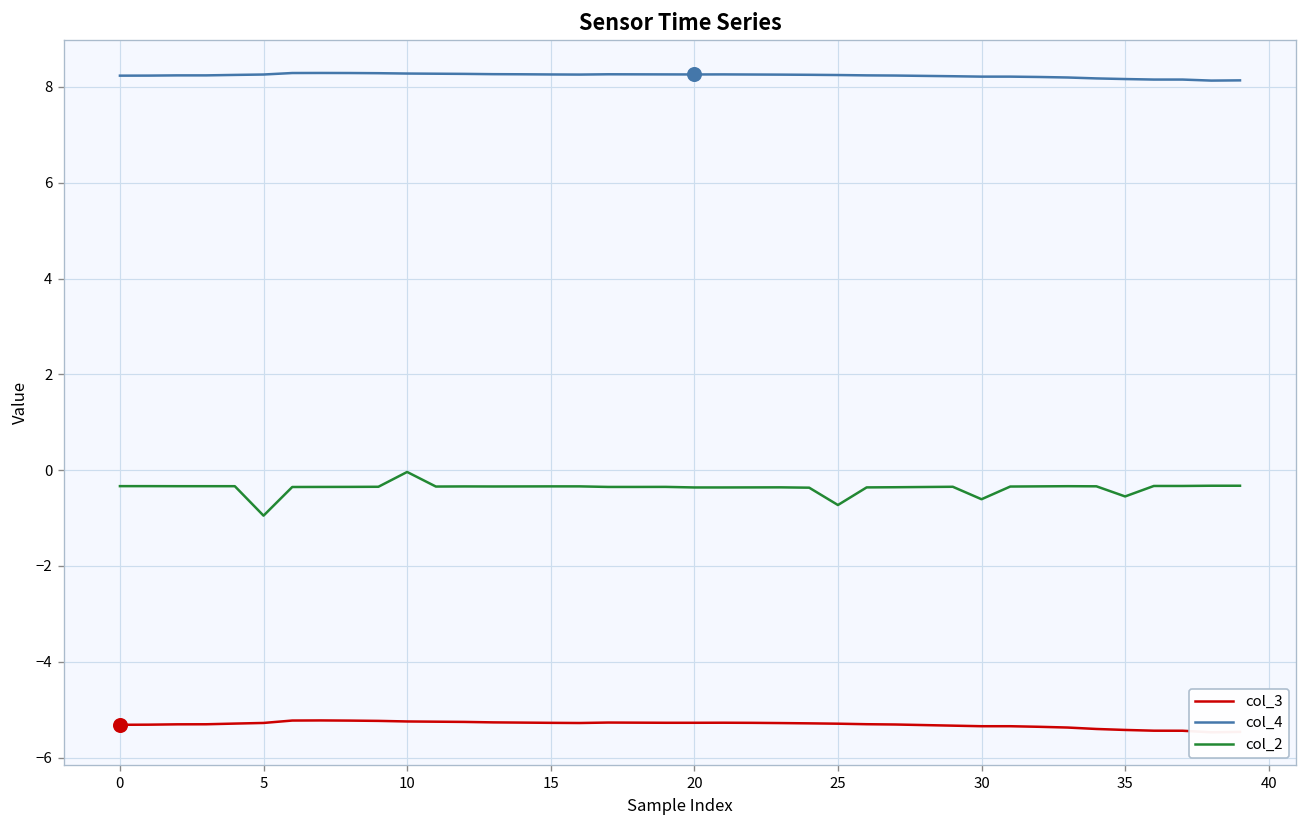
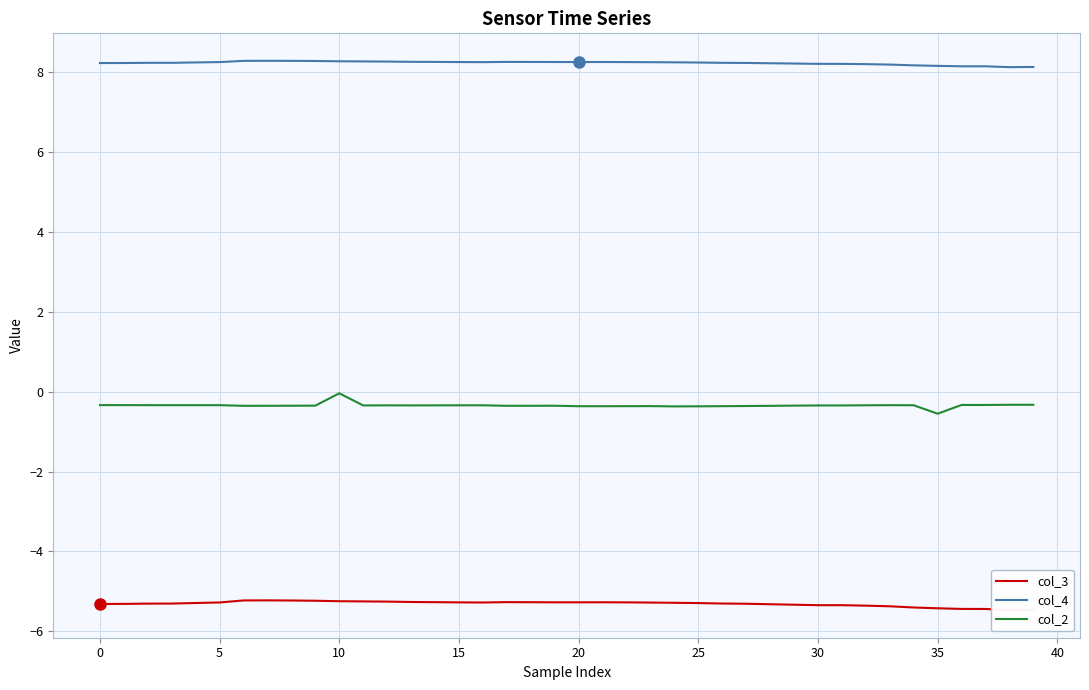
col_2, 5: -1.0 -> -0.3
col_2, 25: -0.7 -> -0.4
col_2, 30: -0.6 -> -0.3
